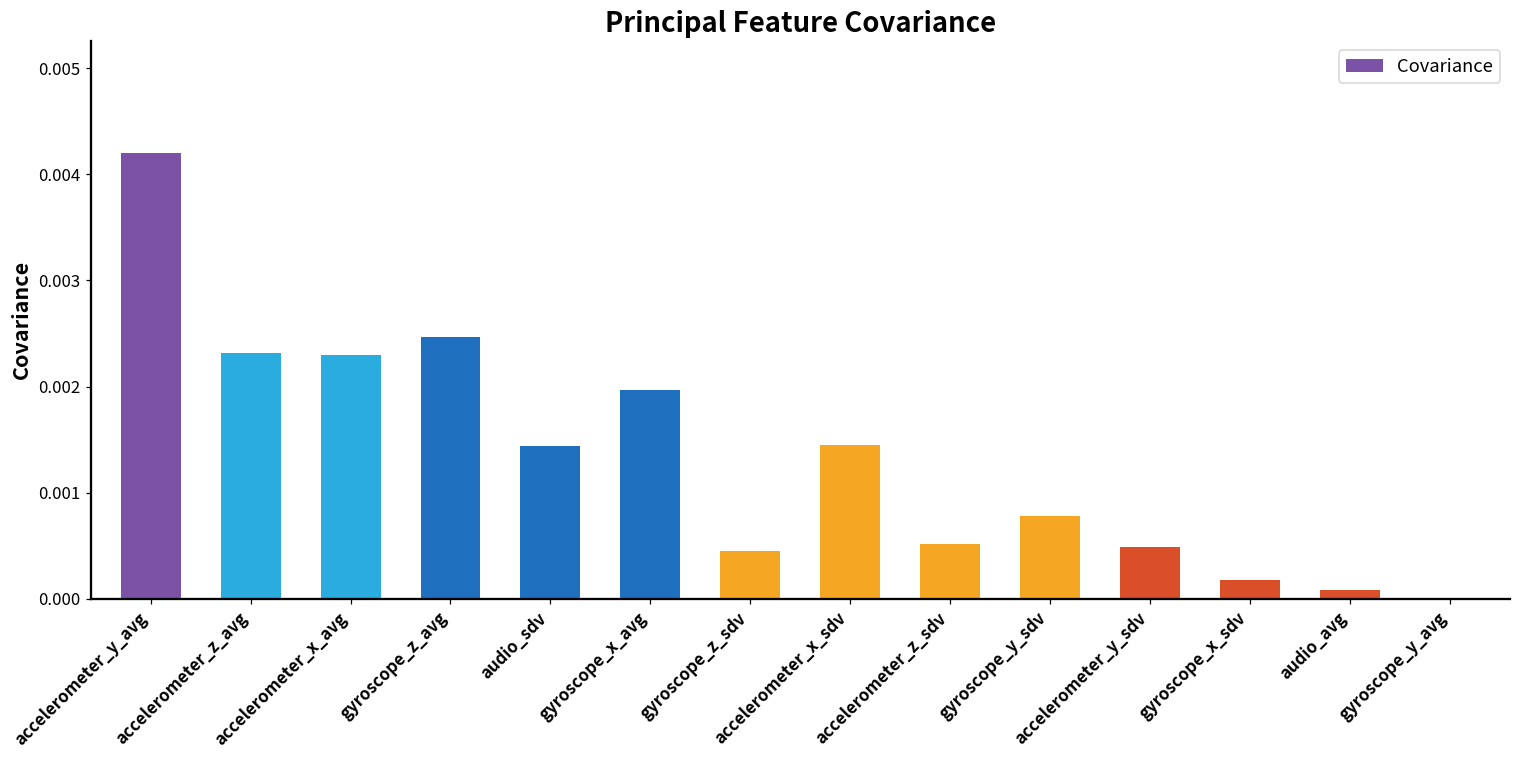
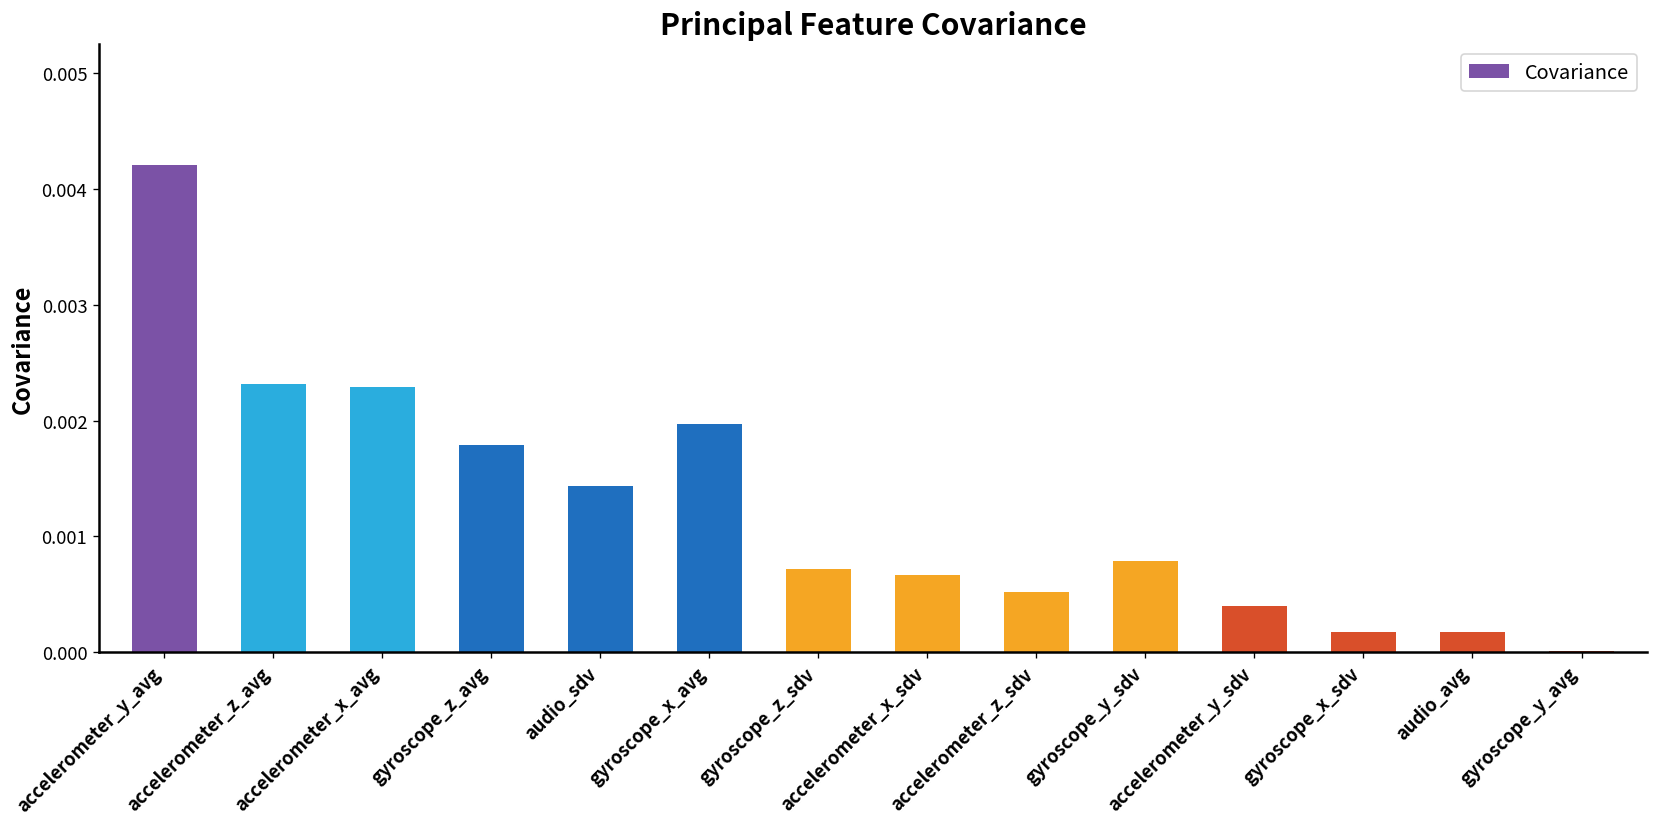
gyroscope_z_avg: 0.0025 -> 0.0018
gyroscope_z_sdv: 0.0005 -> 0.0007
accelerometer_x_sdv: 0.0014 -> 0.0007
accelerometer_y_sdv: 0.0005 -> 0.0004
audio_avg: 0.0001 -> 0.0002
